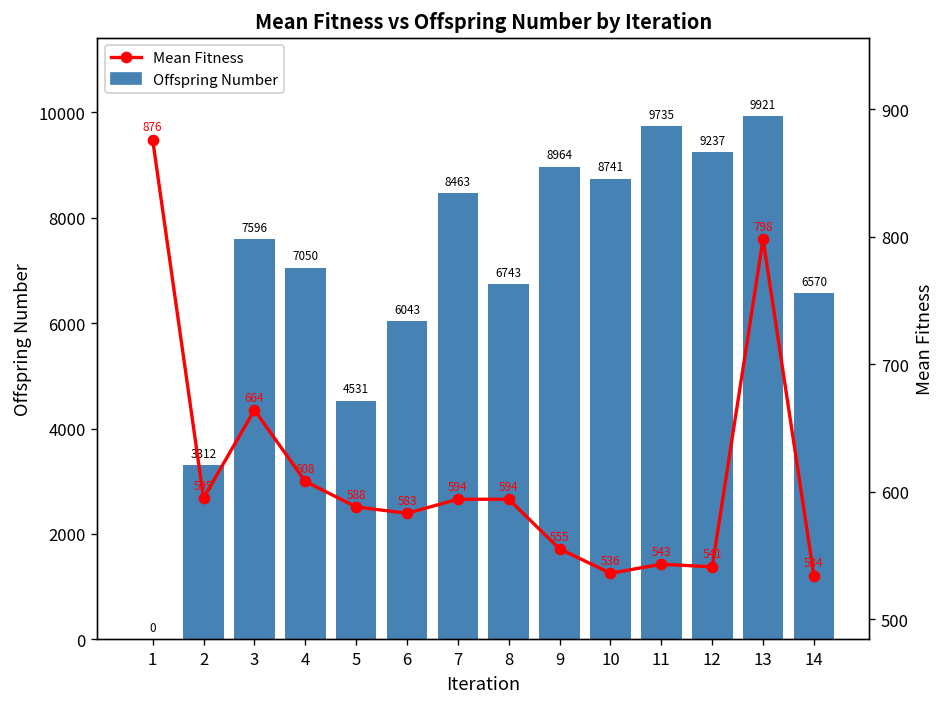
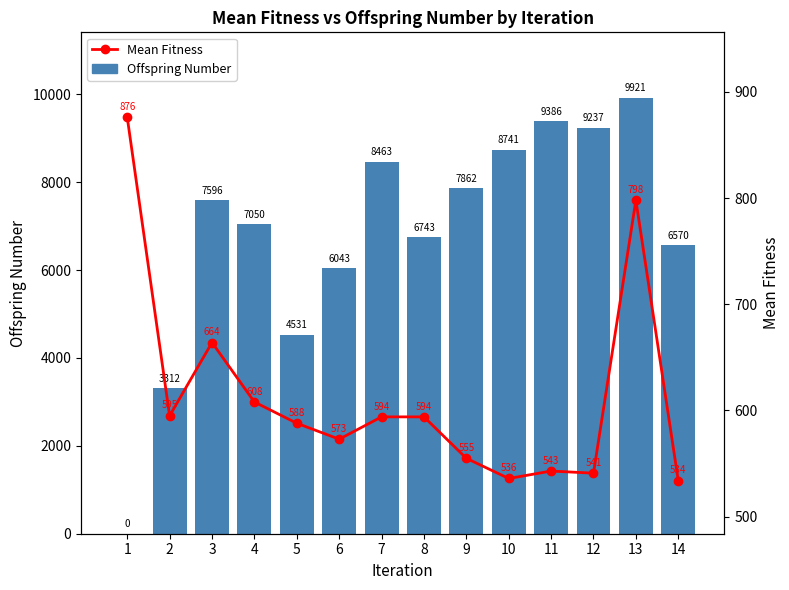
Offspring Number, 9: 8964 -> 7862
Offspring Number, 11: 9735 -> 9386
Mean Fitness, 6: 583 -> 573
